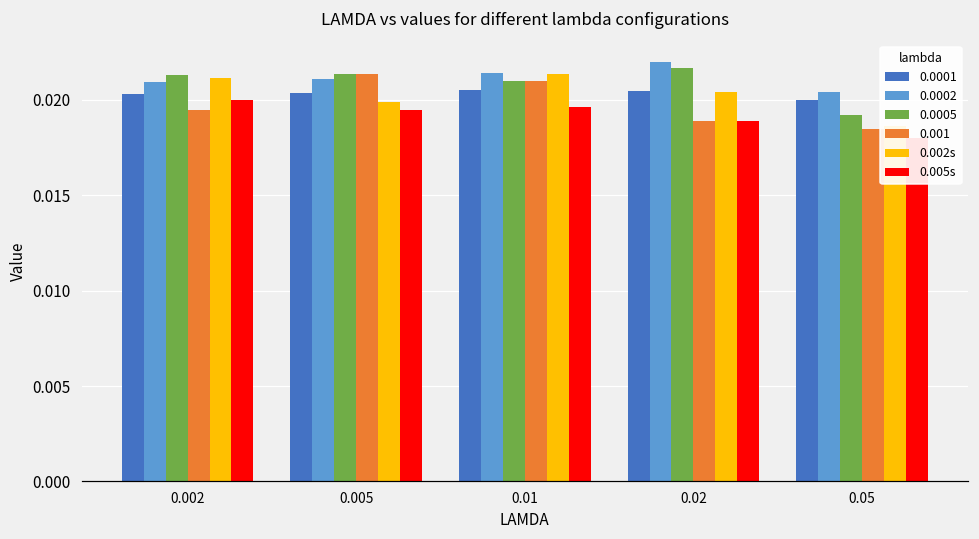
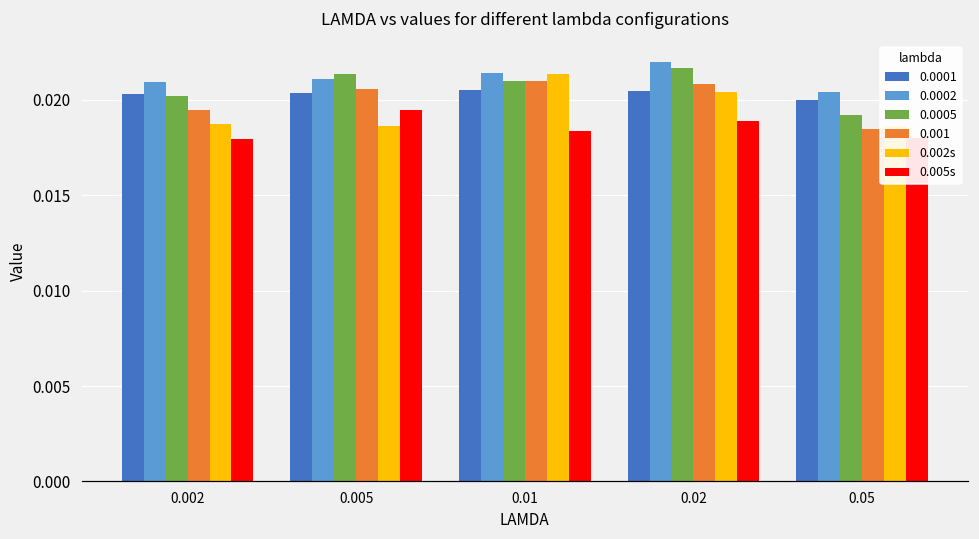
0.0005, 0.002: 0.0213 -> 0.0202
0.002s, 0.002: 0.0211 -> 0.0187
0.005s, 0.002: 0.0200 -> 0.0179
0.001, 0.005: 0.0214 -> 0.0206
0.002s, 0.005: 0.0199 -> 0.0186
0.005s, 0.01: 0.0196 -> 0.0184
0.001, 0.02: 0.0189 -> 0.0208
